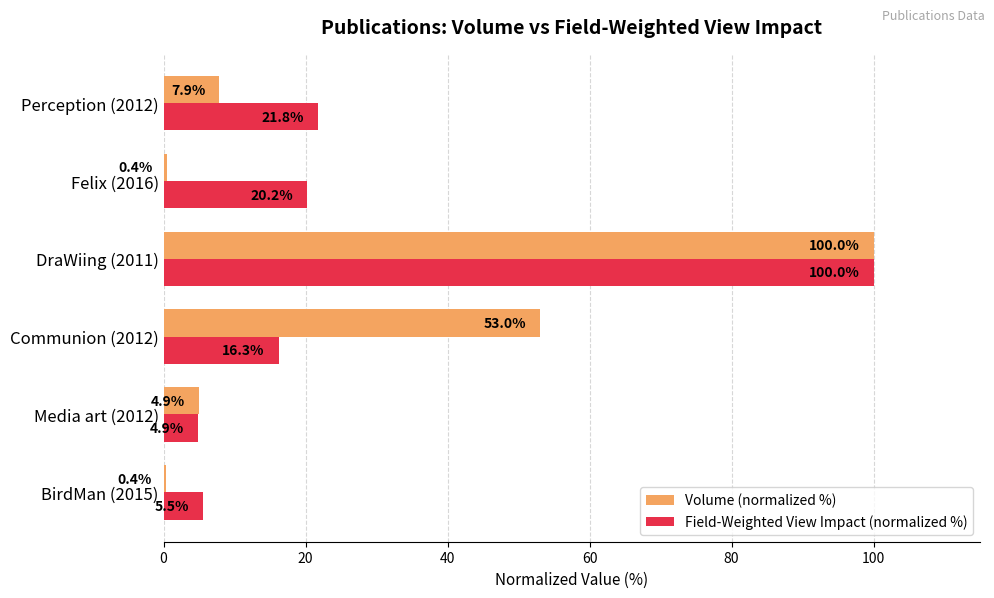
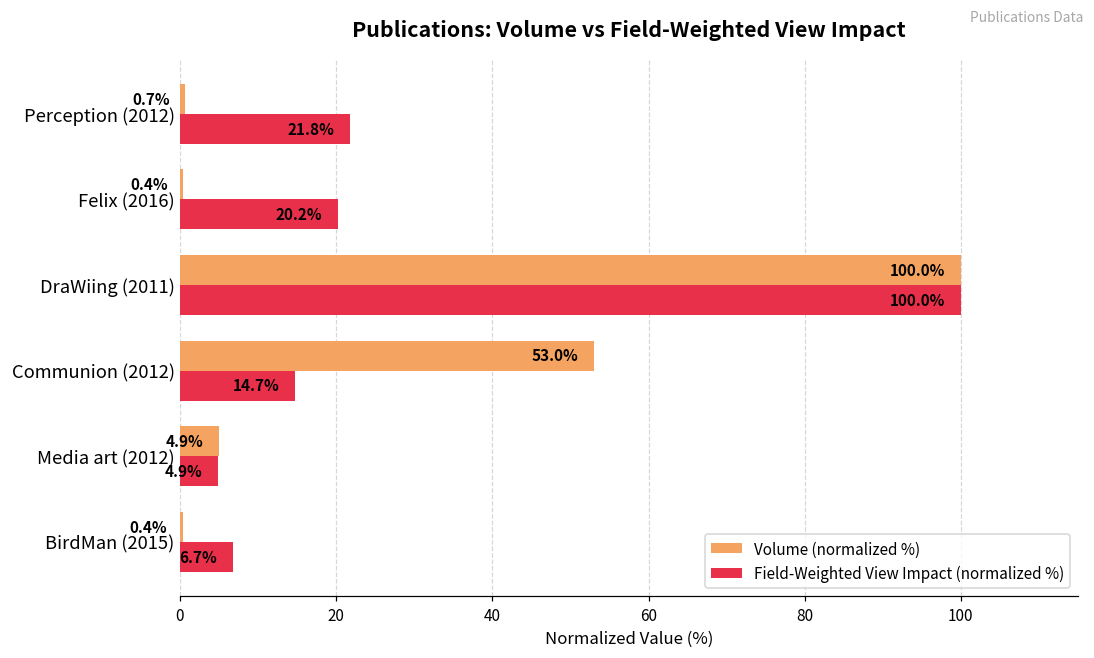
Volume (normalized %), Perception (2012): 7.9% -> 0.7%
Field-Weighted View Impact (normalized %), Communion (2012): 16.3% -> 14.7%
Field-Weighted View Impact (normalized %), BirdMan (2015): 5.5% -> 6.7%
